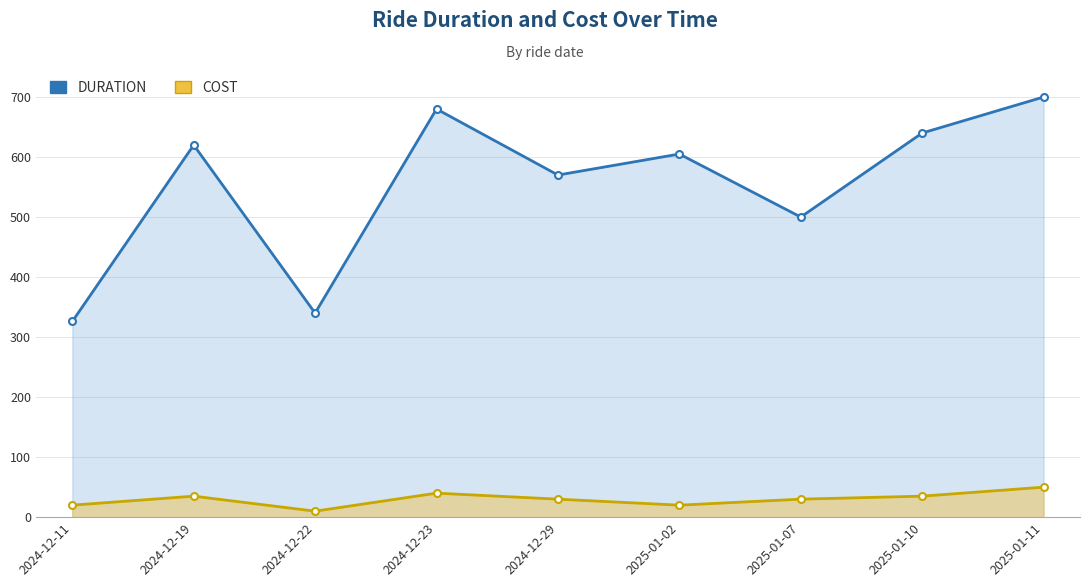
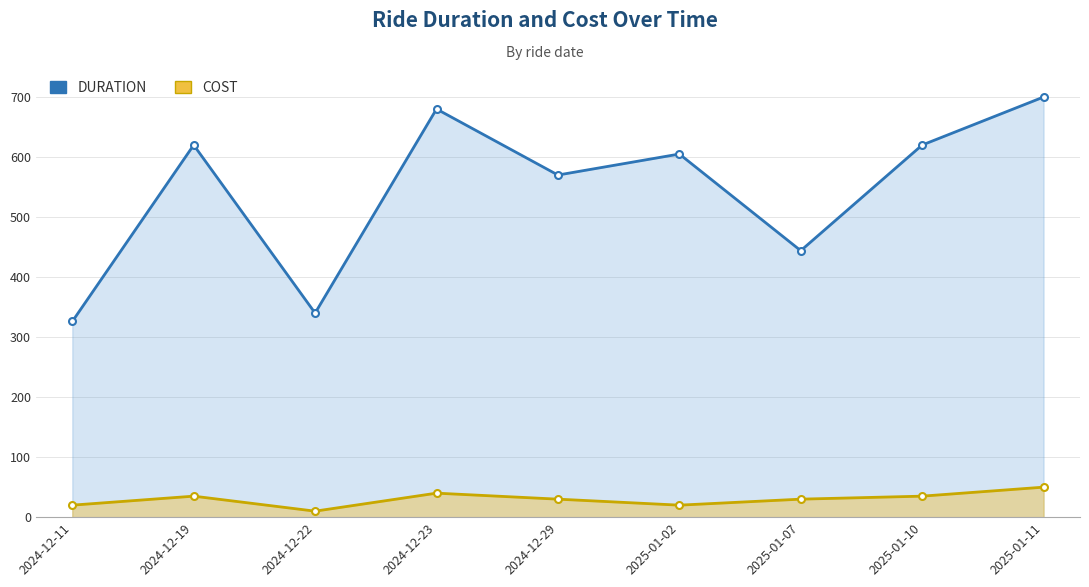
DURATION, 2025-01-07: 500 -> 440
DURATION, 2025-01-10: 640 -> 620
